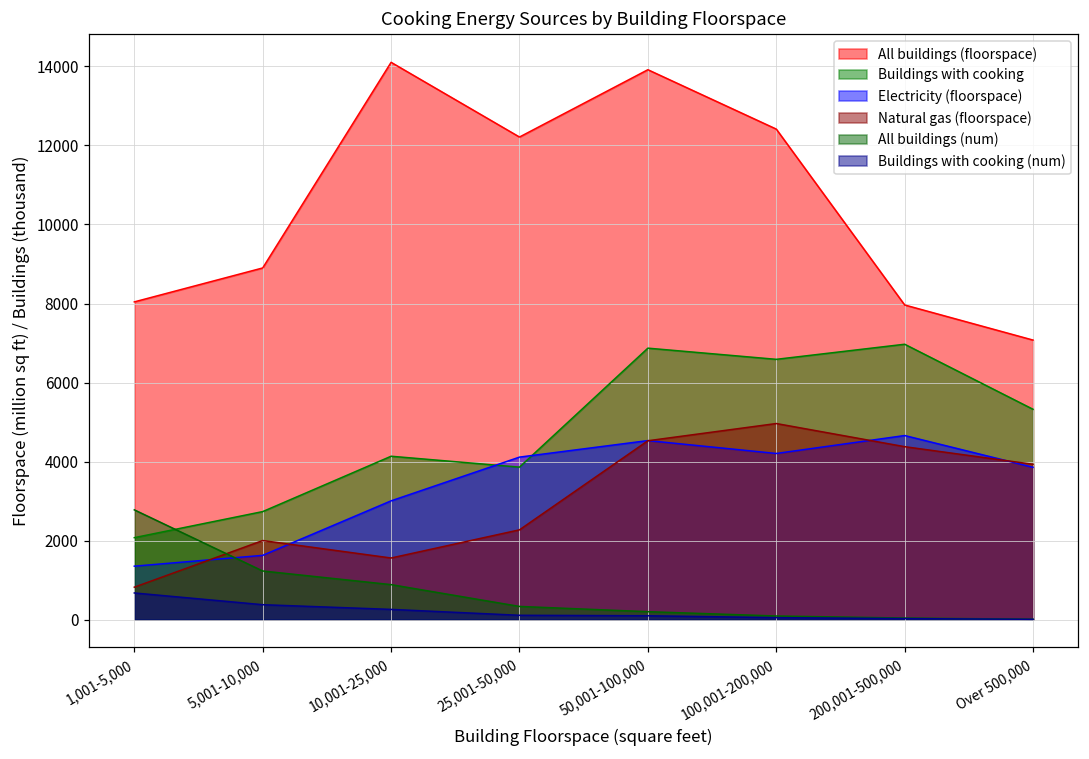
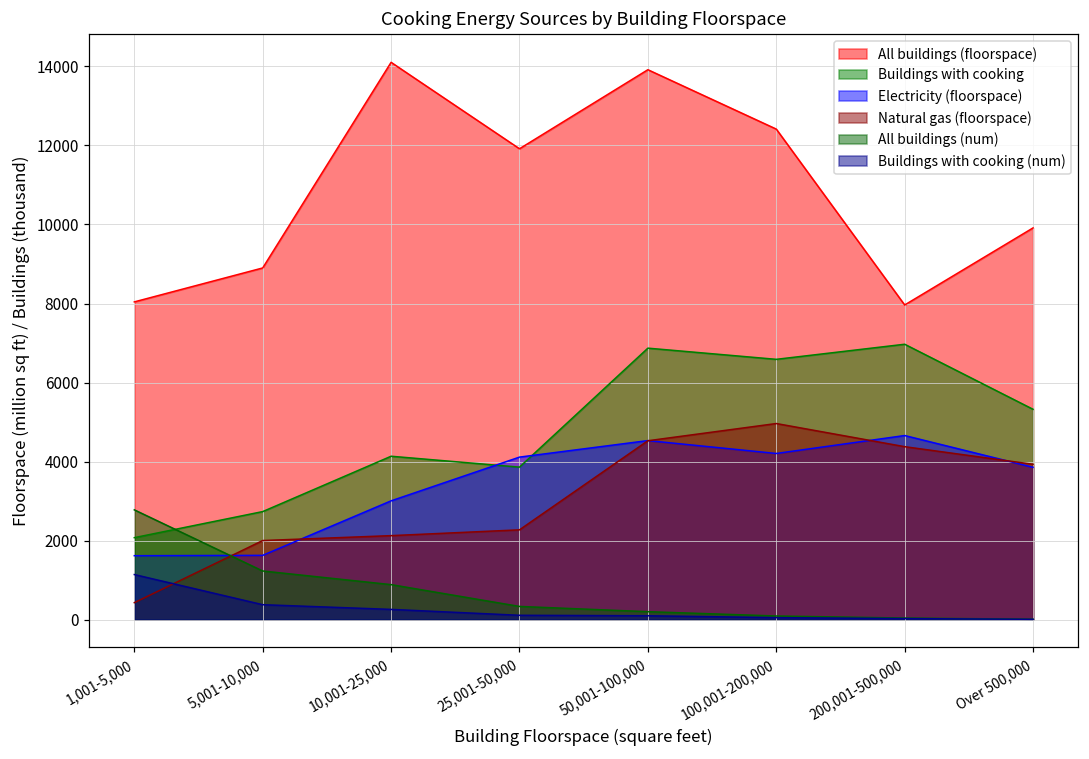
Electricity (floorspace), 1,001-5,000: 1400 -> 1600
Natural gas (floorspace), 1,001-5,000: 800 -> 400
Buildings with cooking (num), 1,001-5,000: 700 -> 1100
Natural gas (floorspace), 10,001-25,000: 1600 -> 2100
All buildings (floorspace), 25,001-50,000: 12200 -> 11900
All buildings (floorspace), Over 500,000: 7100 -> 9900
